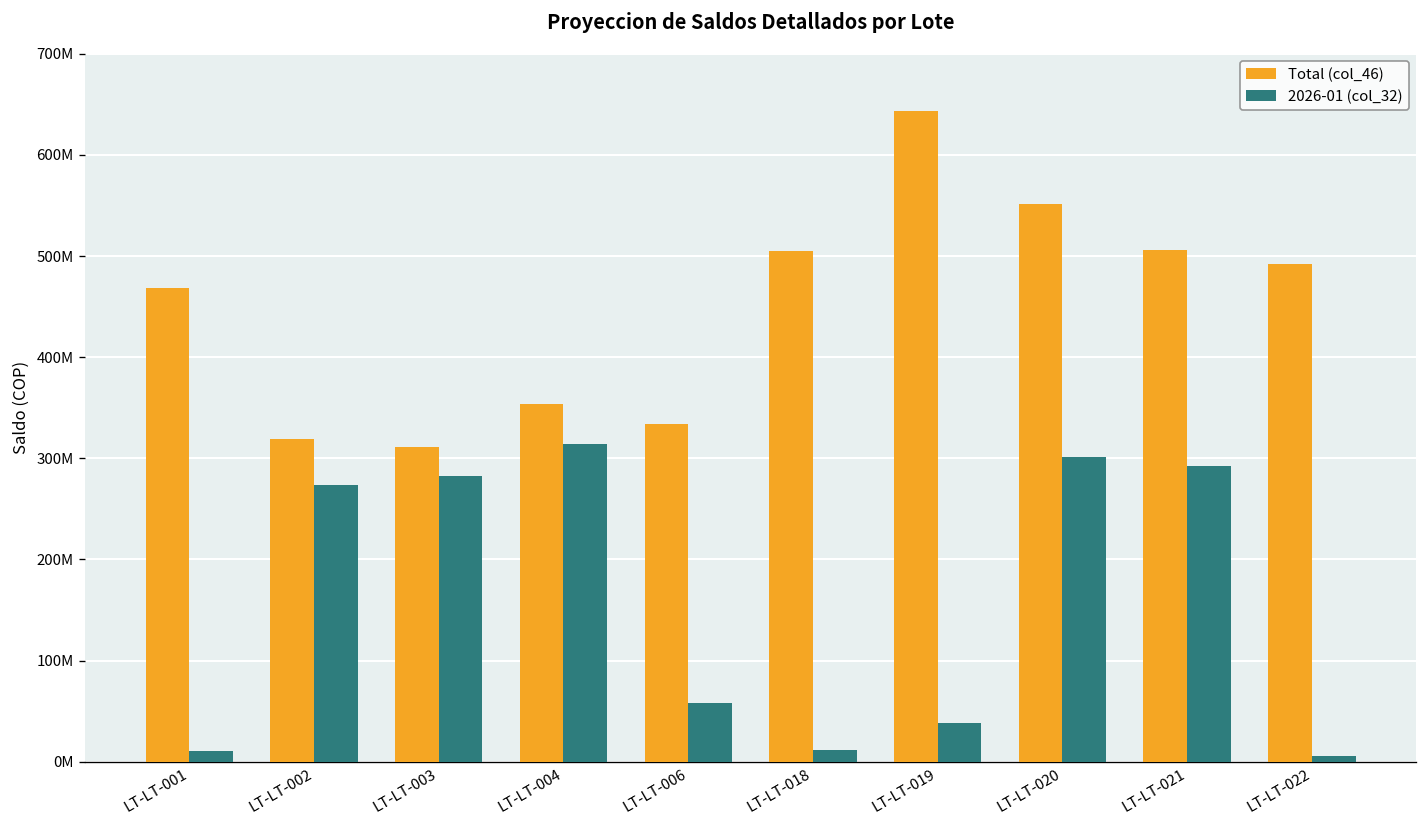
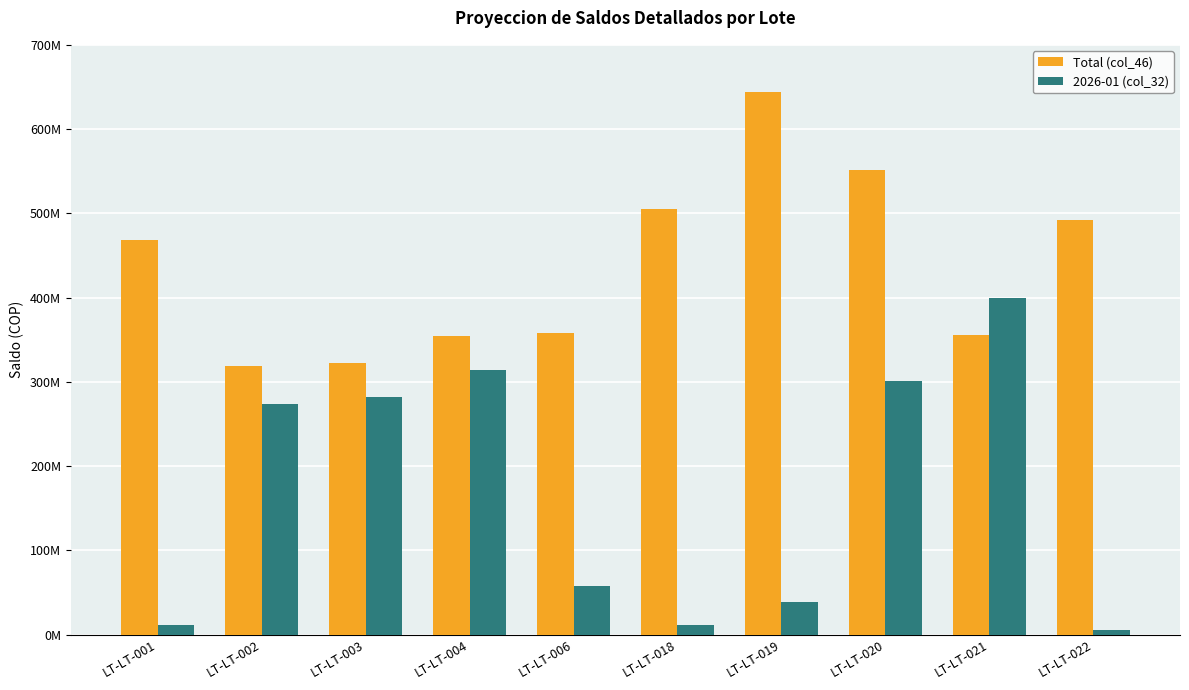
Total (col_46), LT-LT-003: 310000000 -> 320000000
Total (col_46), LT-LT-006: 330000000 -> 360000000
Total (col_46), LT-LT-021: 510000000 -> 360000000
2026-01 (col_32), LT-LT-021: 290000000 -> 400000000
